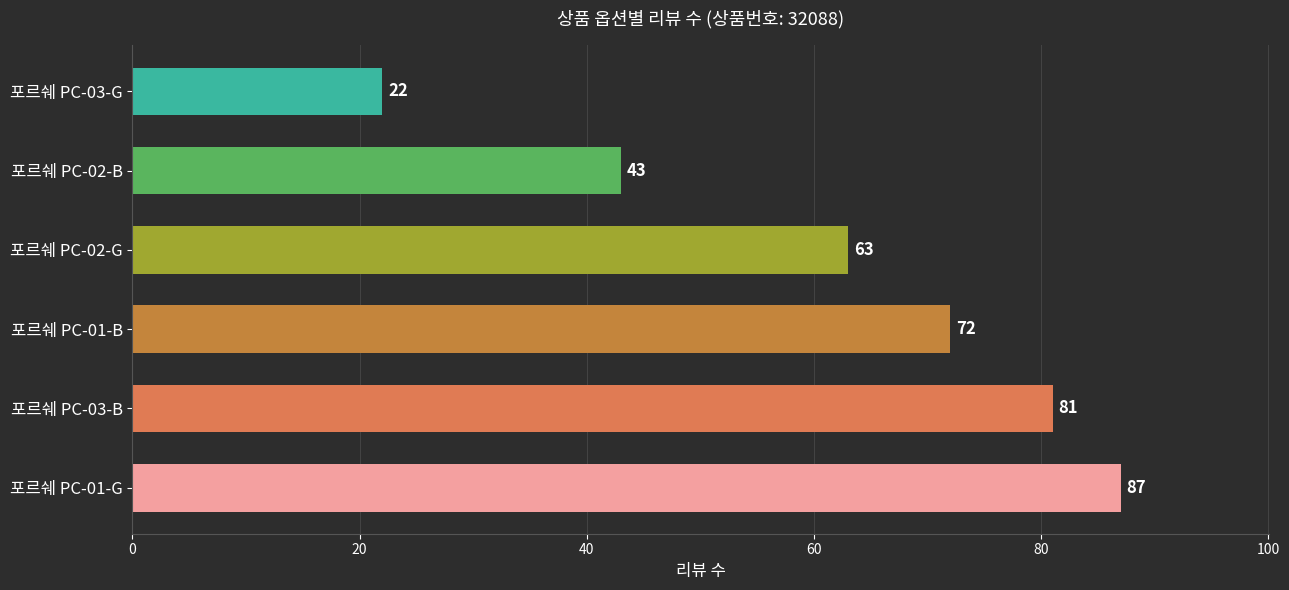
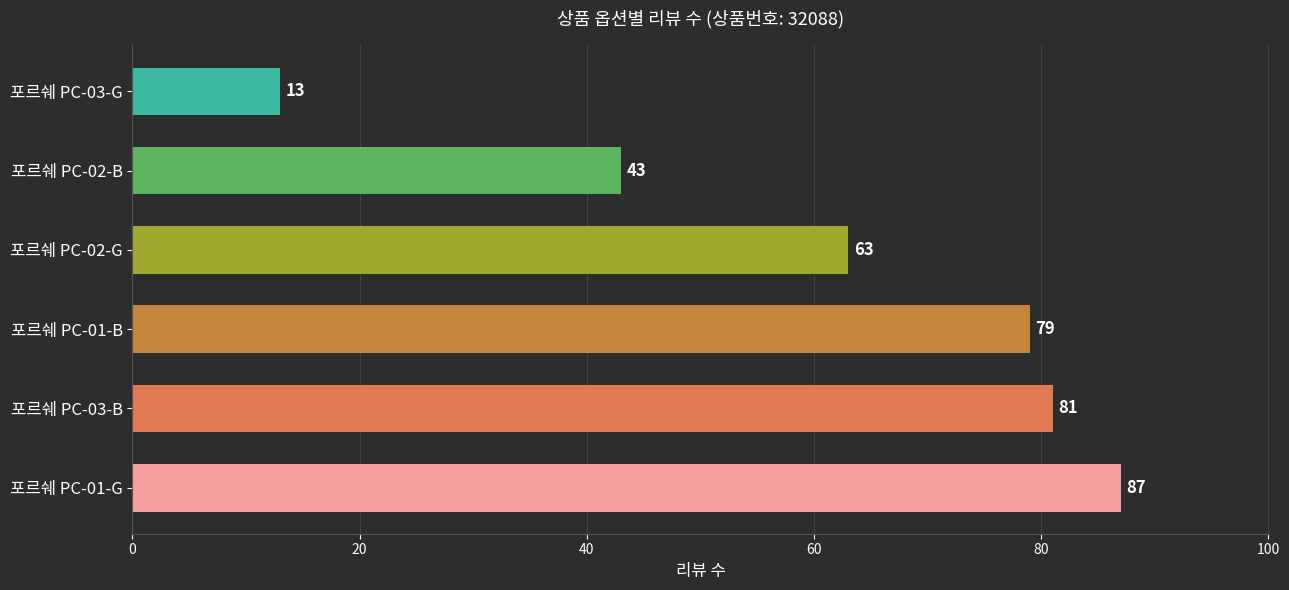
포르쉐 PC-03-G: 22 -> 13
포르쉐 PC-01-B: 72 -> 79
